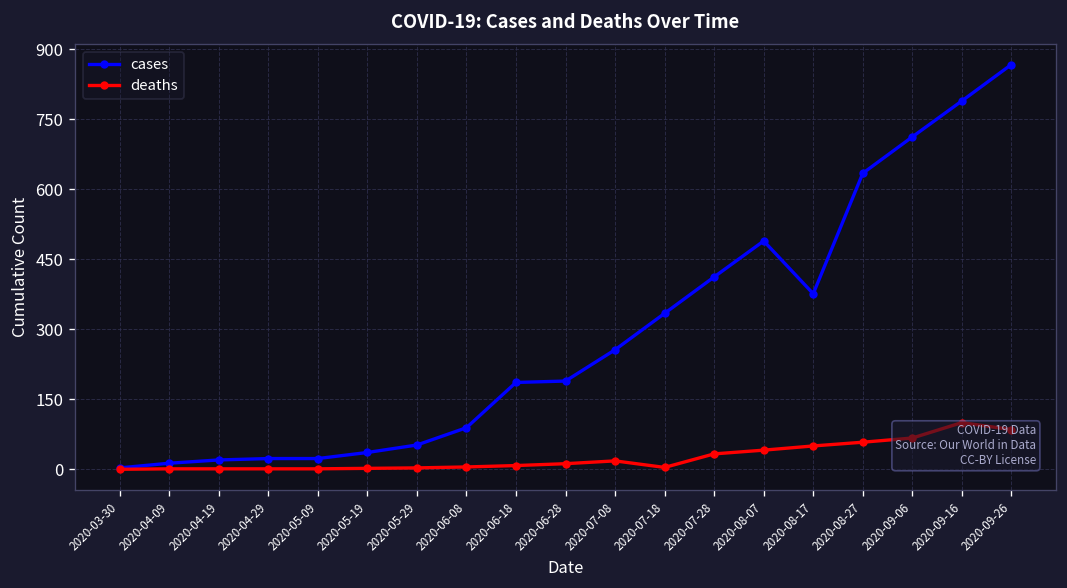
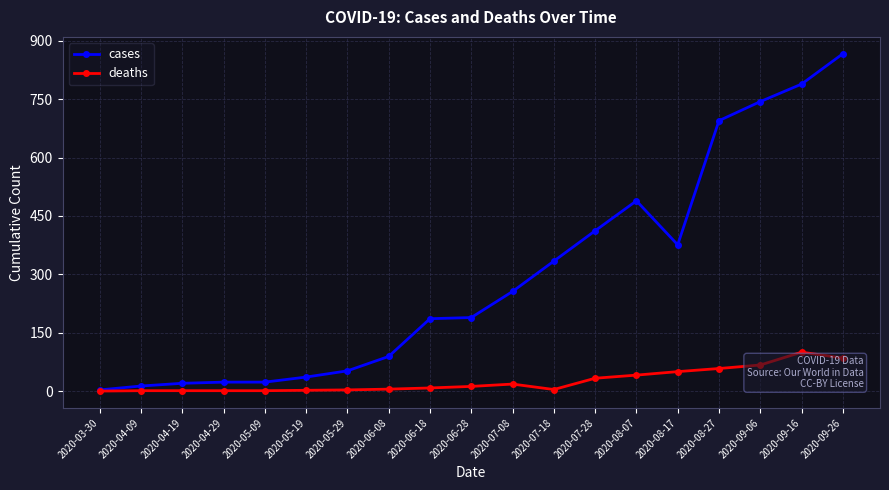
cases, 2020-08-27: 630 -> 700
cases, 2020-09-06: 710 -> 740
